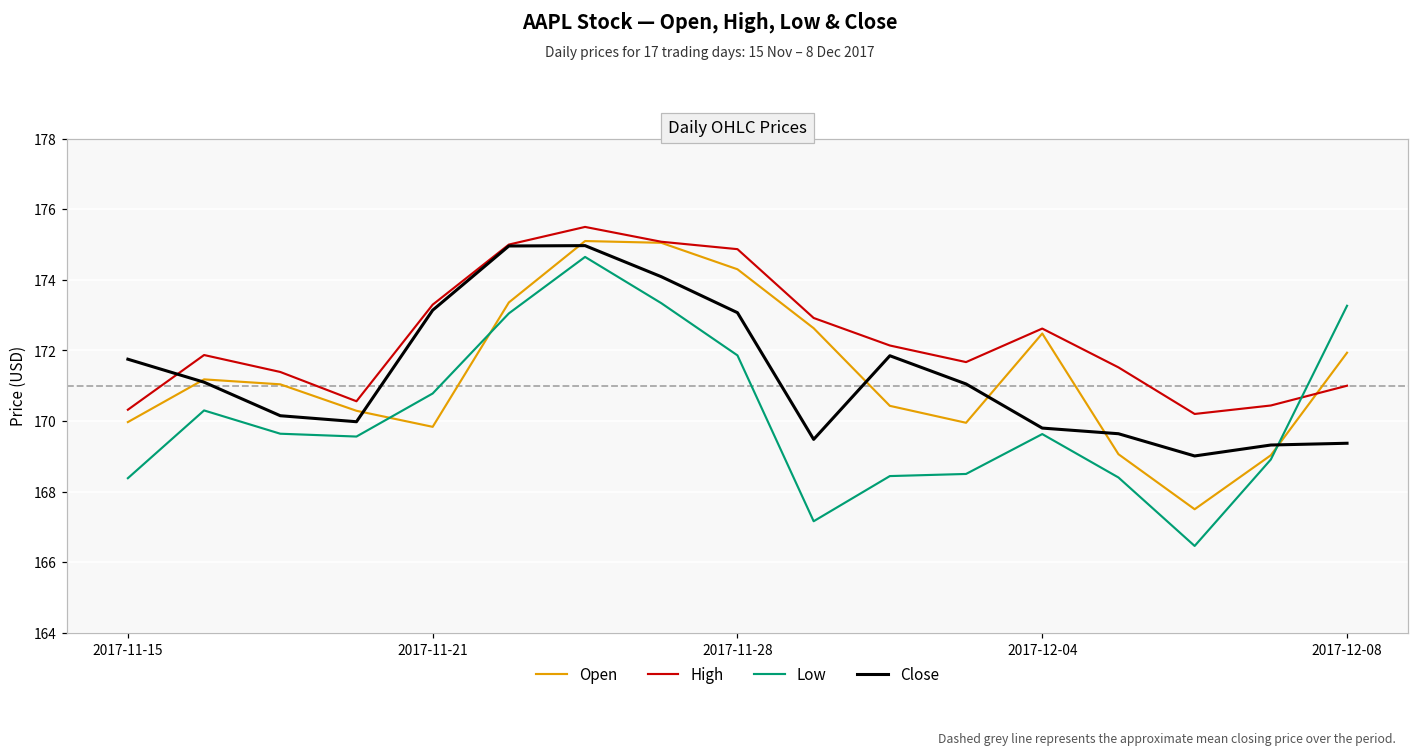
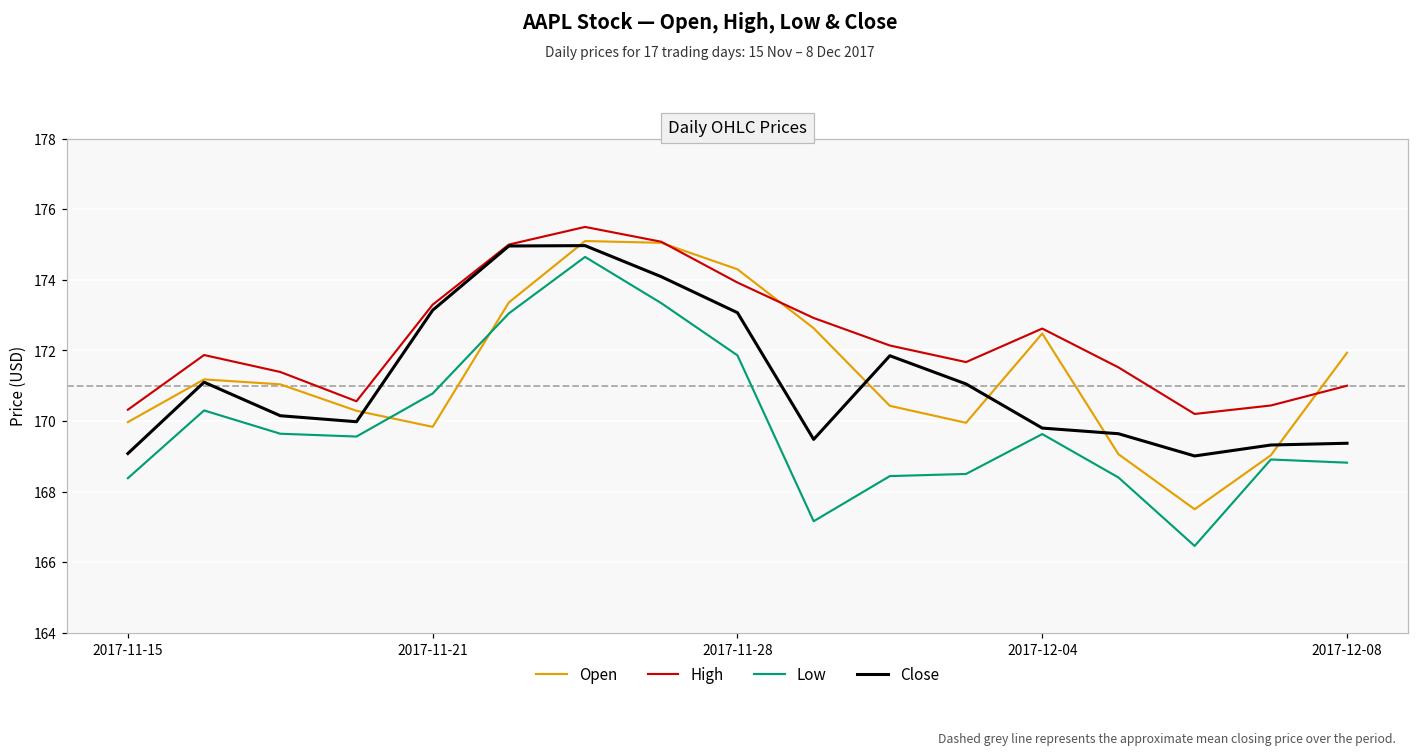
Close, 2017-11-15: 171.8 -> 169.1
High, 2017-11-28: 174.9 -> 173.9
Low, 2017-12-08: 173.3 -> 168.8
